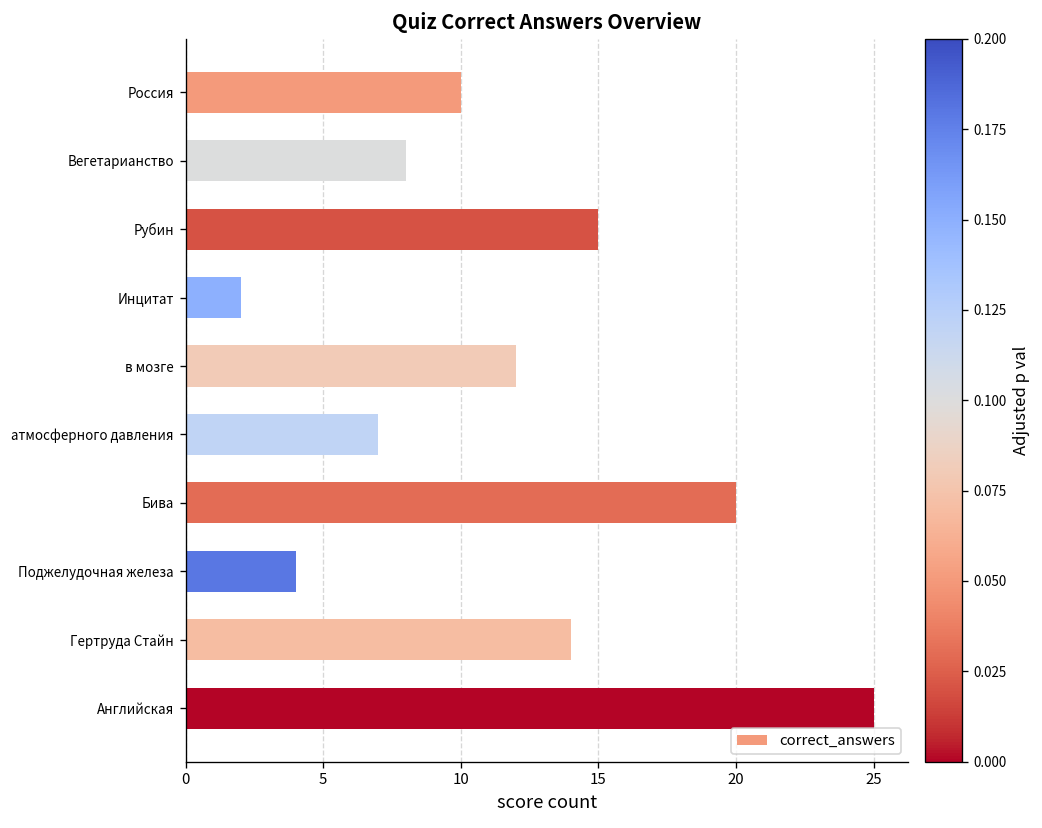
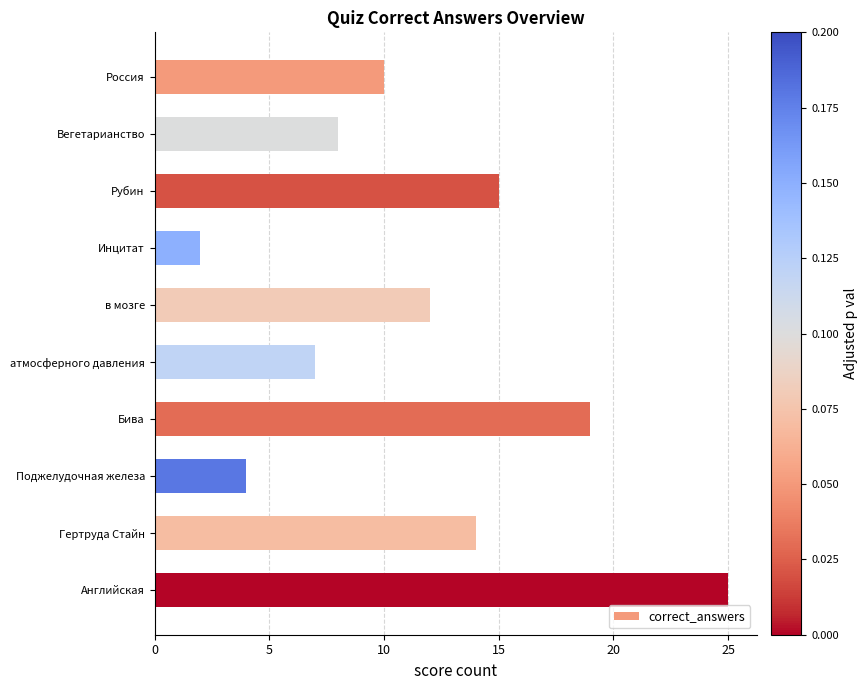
Бива: 20 -> 19
